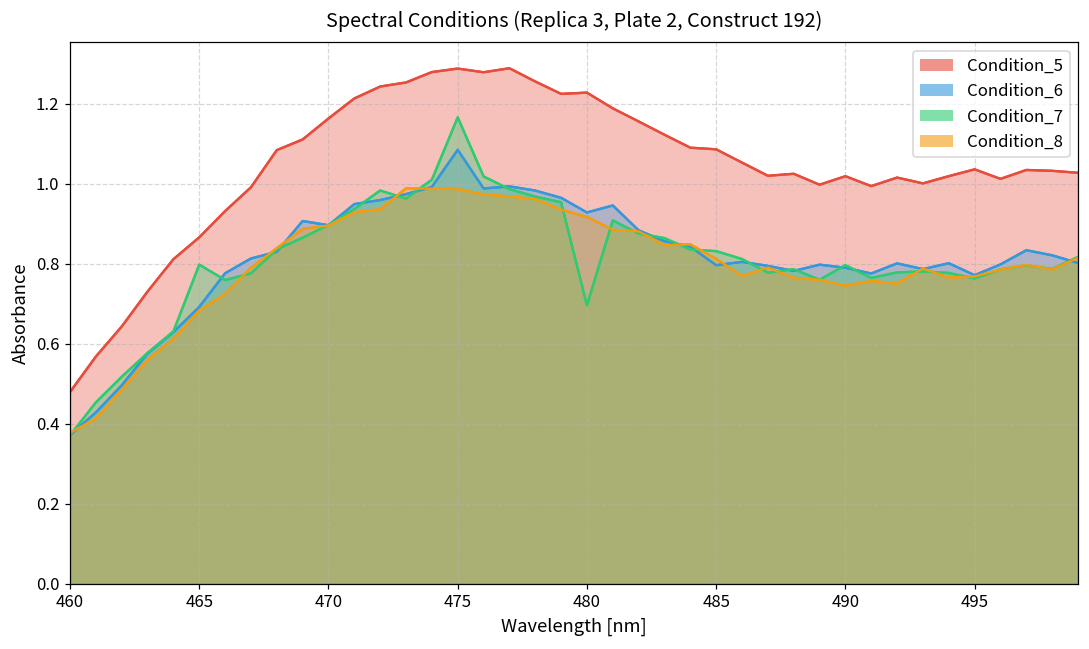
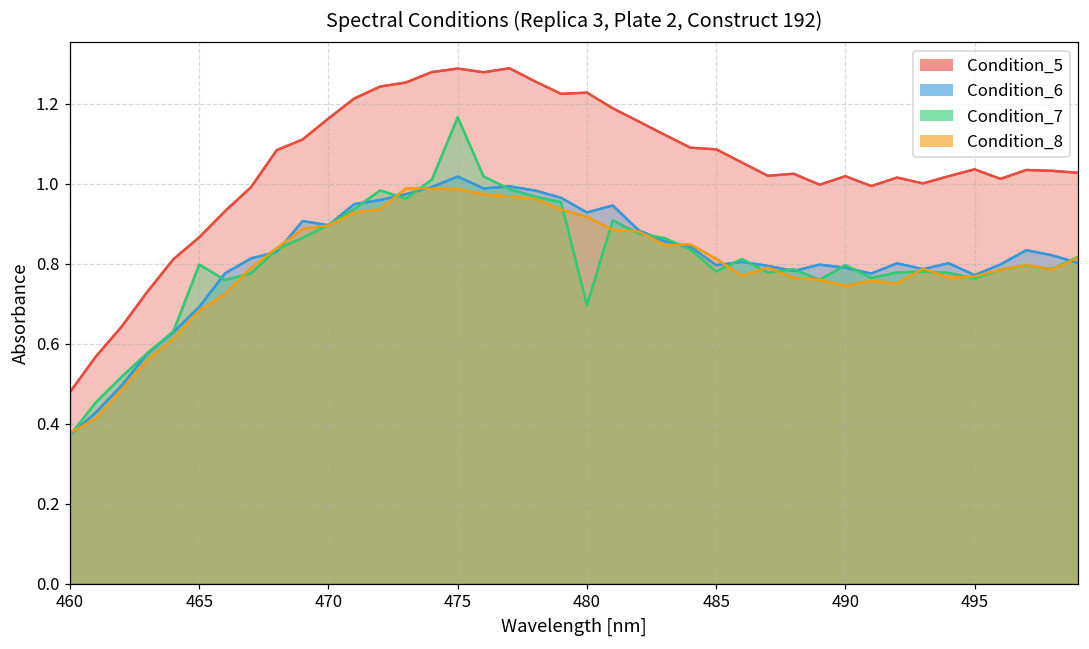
Condition_6, 475: 1.09 -> 1.02
Condition_7, 485: 0.83 -> 0.78
